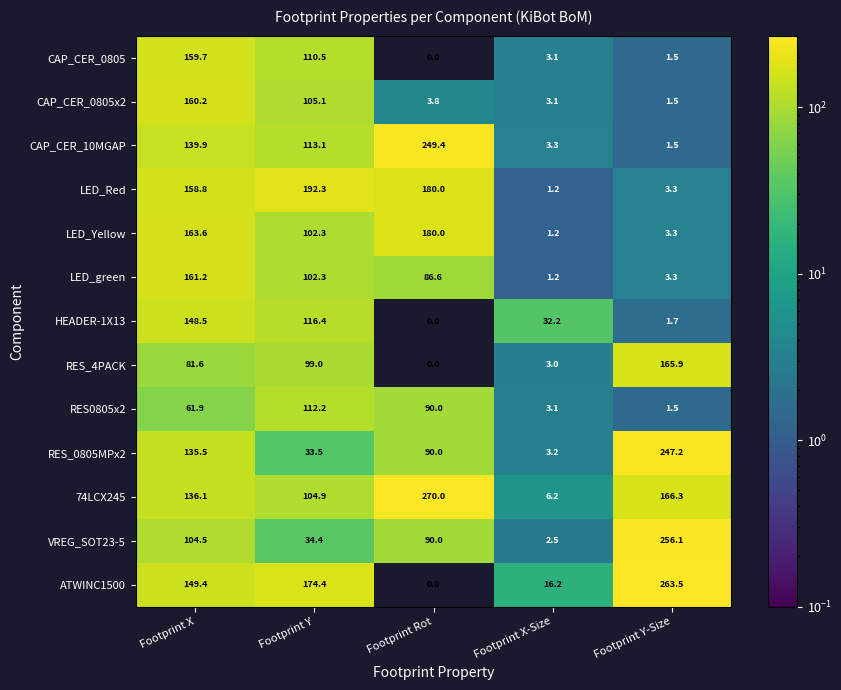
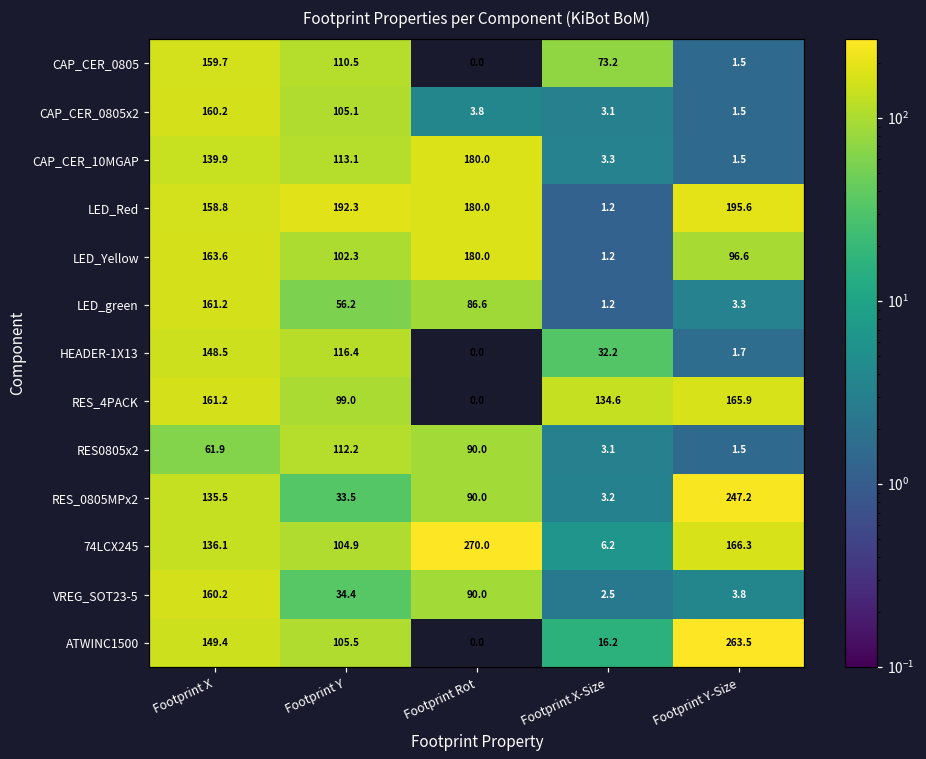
CAP_CER_0805, Footprint X-Size: 3.1 -> 73.2
CAP_CER_10MGAP, Footprint Rot: 249.4 -> 180.0
LED_Red, Footprint Y-Size: 3.3 -> 195.6
LED_Yellow, Footprint Y-Size: 3.3 -> 96.6
LED_green, Footprint Y: 102.3 -> 56.2
RES_4PACK, Footprint X: 81.6 -> 161.2
RES_4PACK, Footprint X-Size: 3.0 -> 134.6
VREG_SOT23-5, Footprint X: 104.5 -> 160.2
VREG_SOT23-5, Footprint Y-Size: 256.1 -> 3.8
ATWINC1500, Footprint Y: 174.4 -> 105.5
